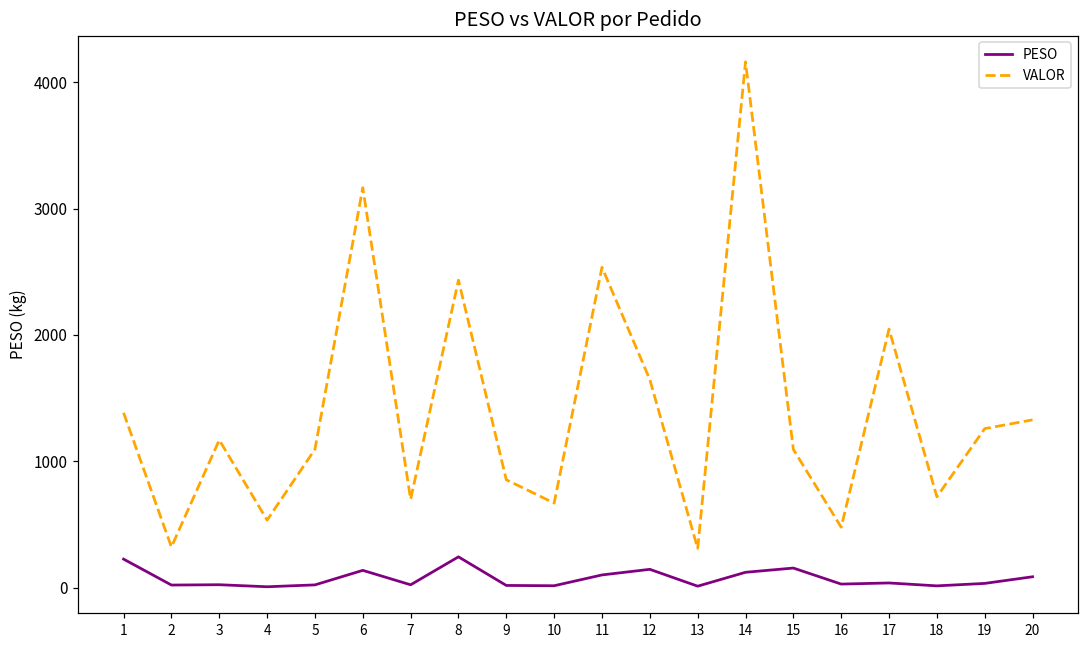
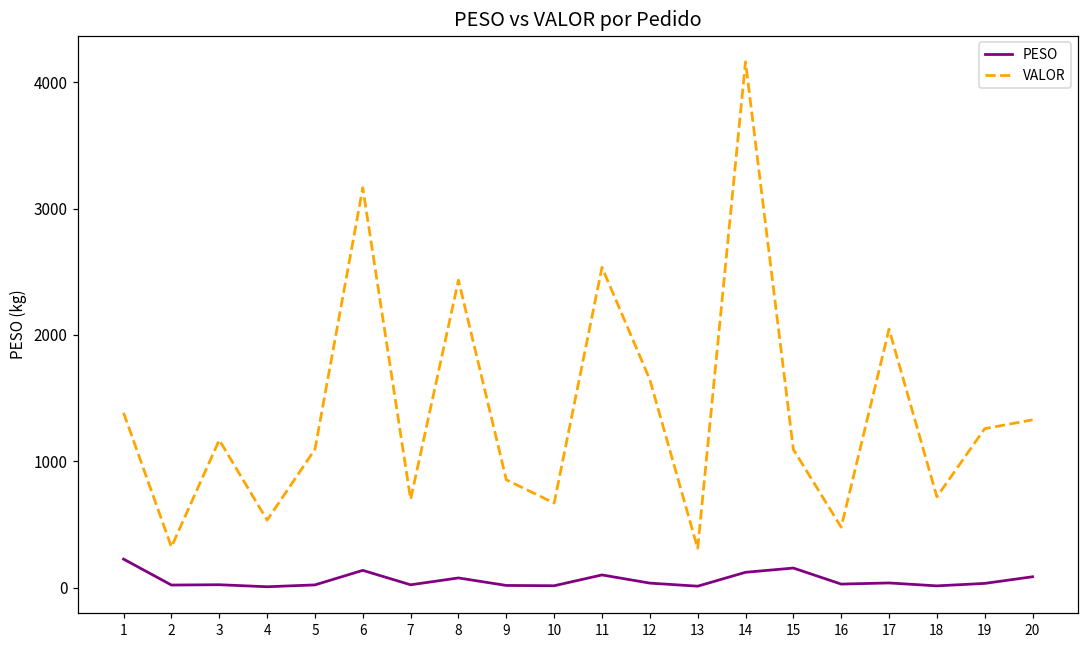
PESO, 8: 250 -> 80
PESO, 12: 150 -> 40
